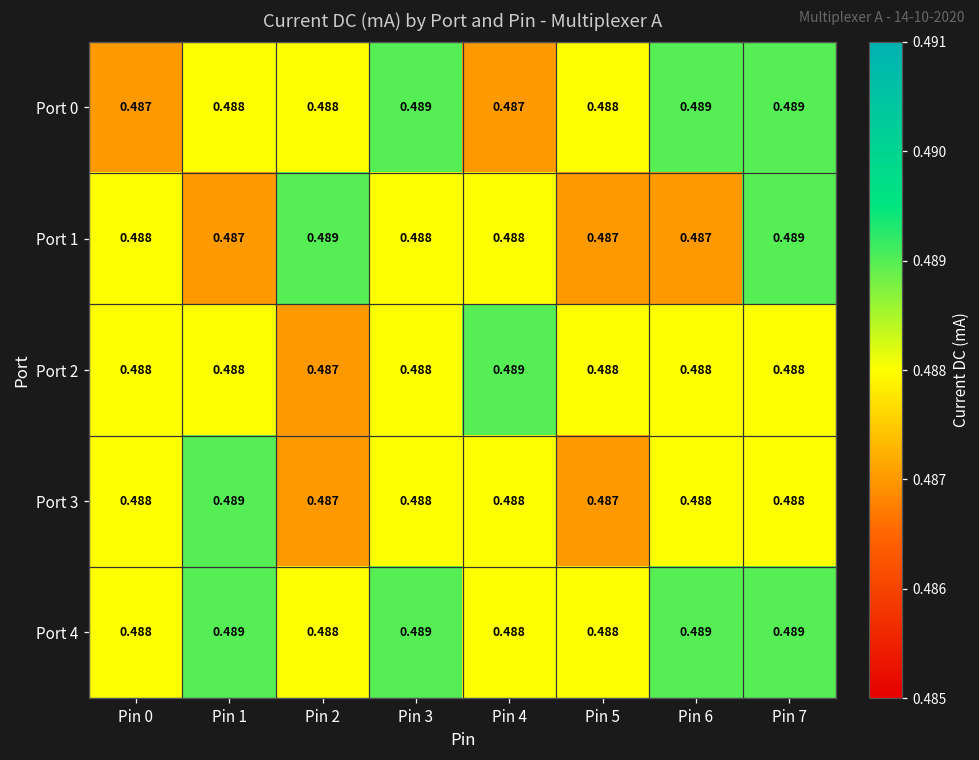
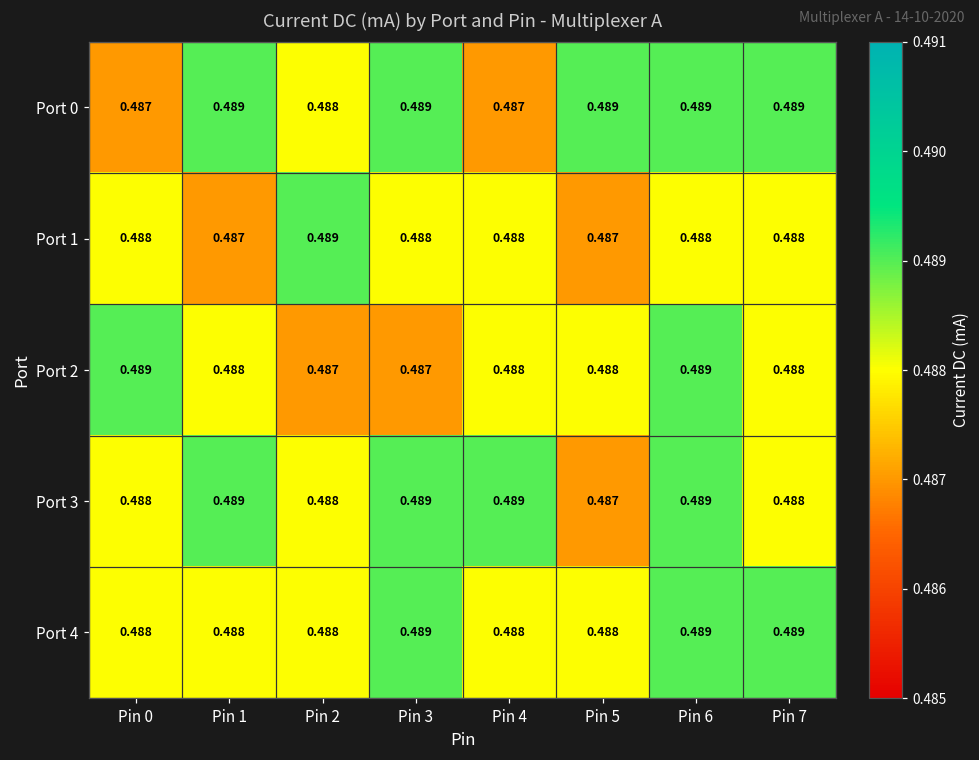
Port 0, Pin 1: 0.488 -> 0.489
Port 0, Pin 5: 0.488 -> 0.489
Port 1, Pin 6: 0.487 -> 0.488
Port 1, Pin 7: 0.489 -> 0.488
Port 2, Pin 0: 0.488 -> 0.489
Port 2, Pin 3: 0.488 -> 0.487
Port 2, Pin 4: 0.489 -> 0.488
Port 2, Pin 6: 0.488 -> 0.489
Port 3, Pin 2: 0.487 -> 0.488
Port 3, Pin 3: 0.488 -> 0.489
Port 3, Pin 4: 0.488 -> 0.489
Port 3, Pin 6: 0.488 -> 0.489
Port 4, Pin 1: 0.489 -> 0.488
